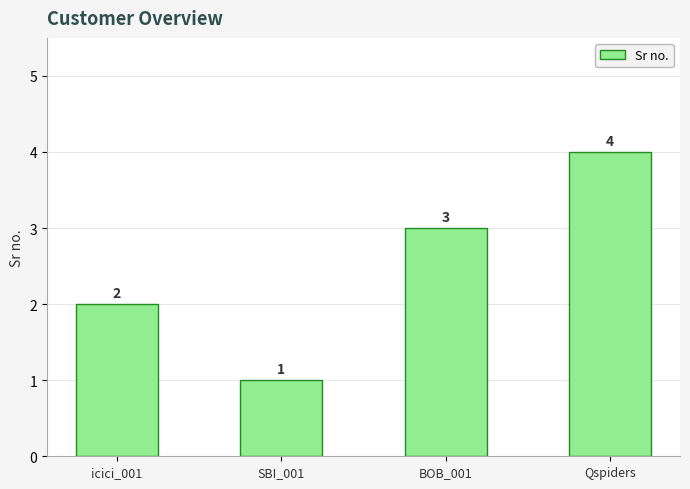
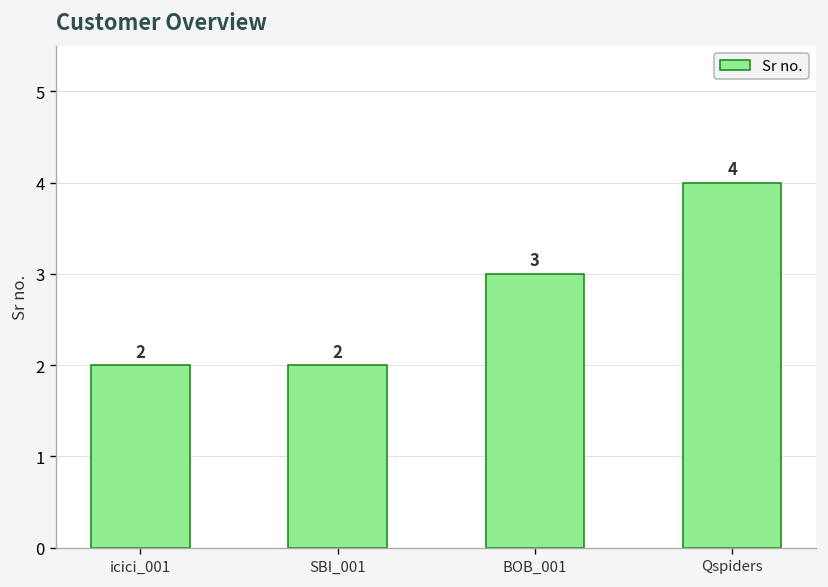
SBI_001: 1 -> 2
